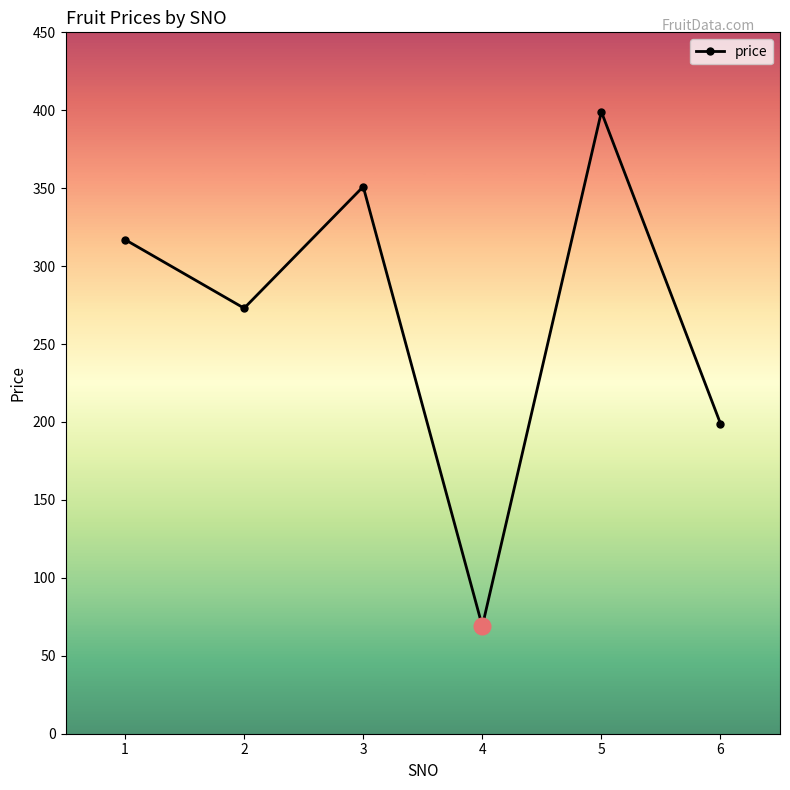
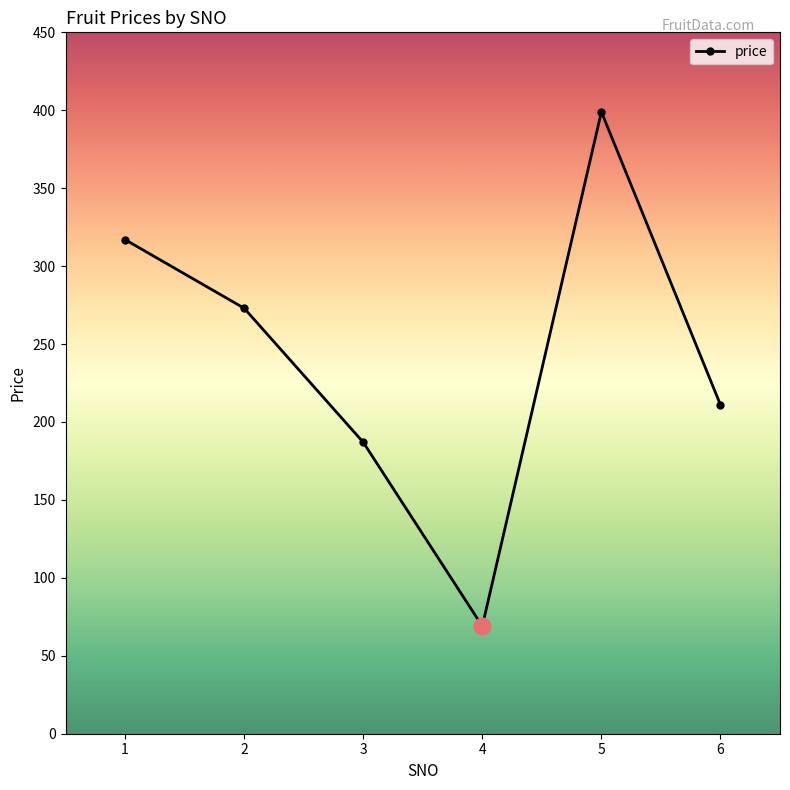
price, 3: 351 -> 187
price, 6: 199 -> 211
